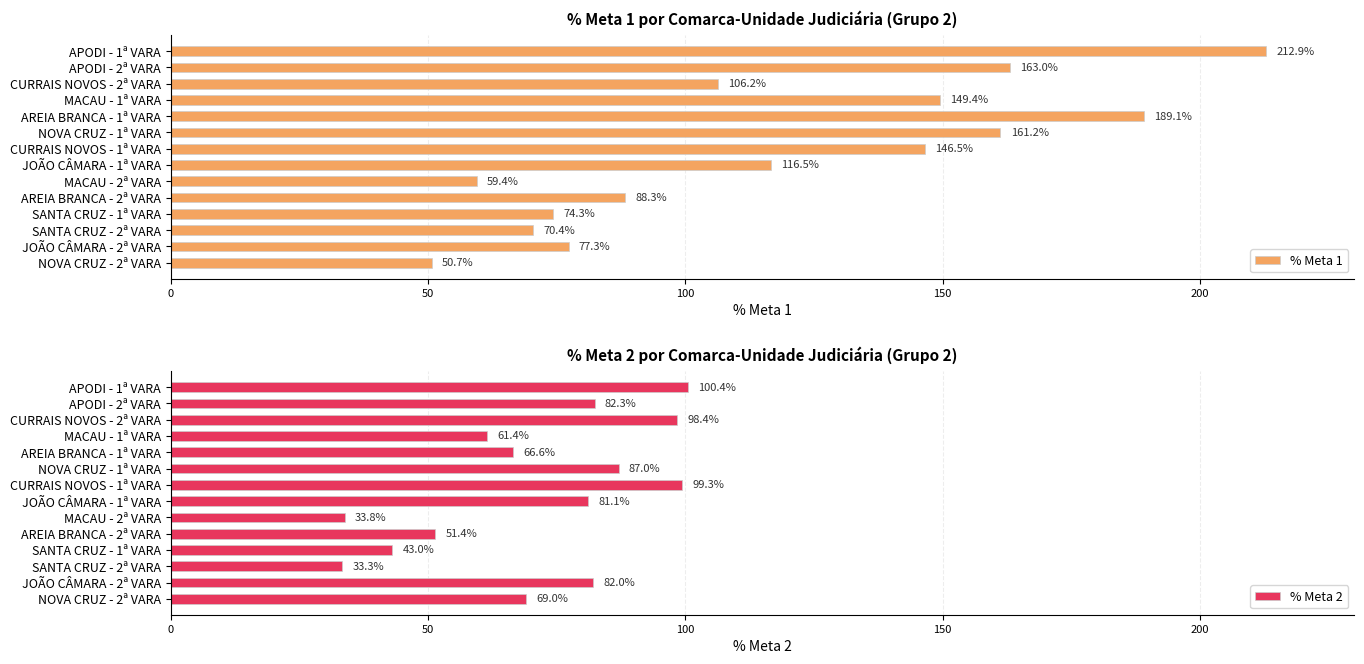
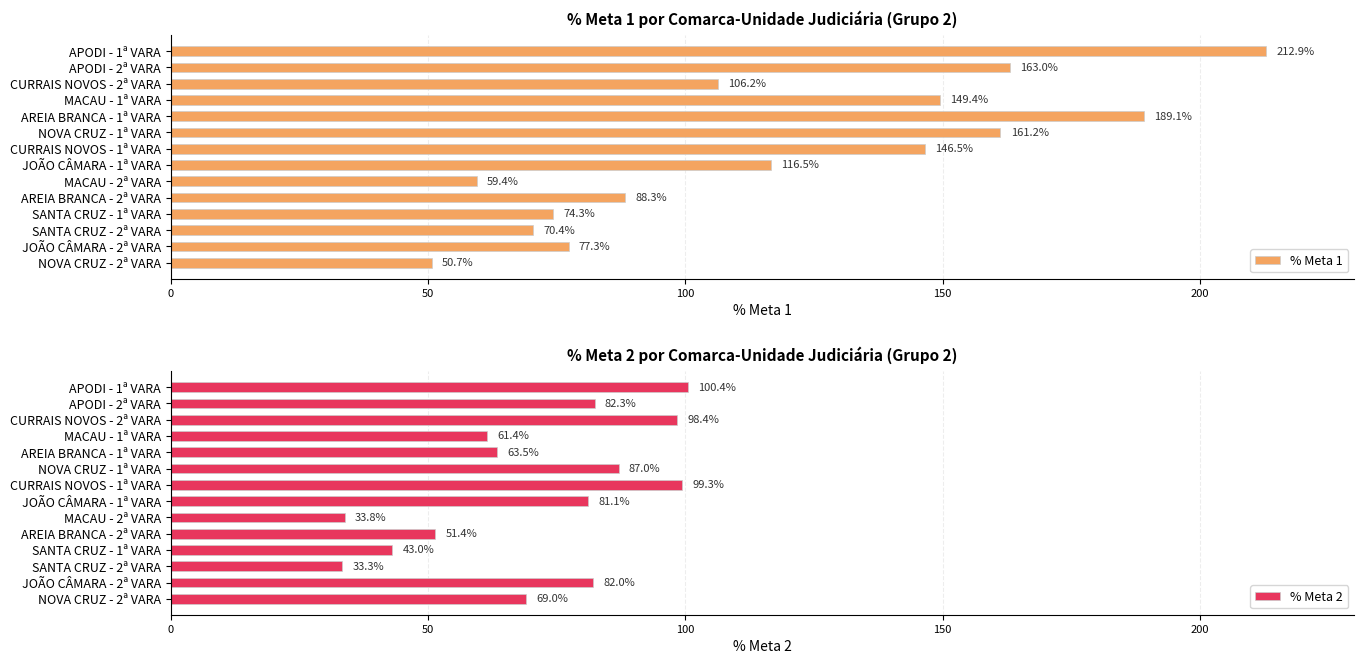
% Meta 2 por Comarca-Unidade Judiciária (Grupo 2), AREIA BRANCA - 1ª VARA: 66.6% -> 63.5%
